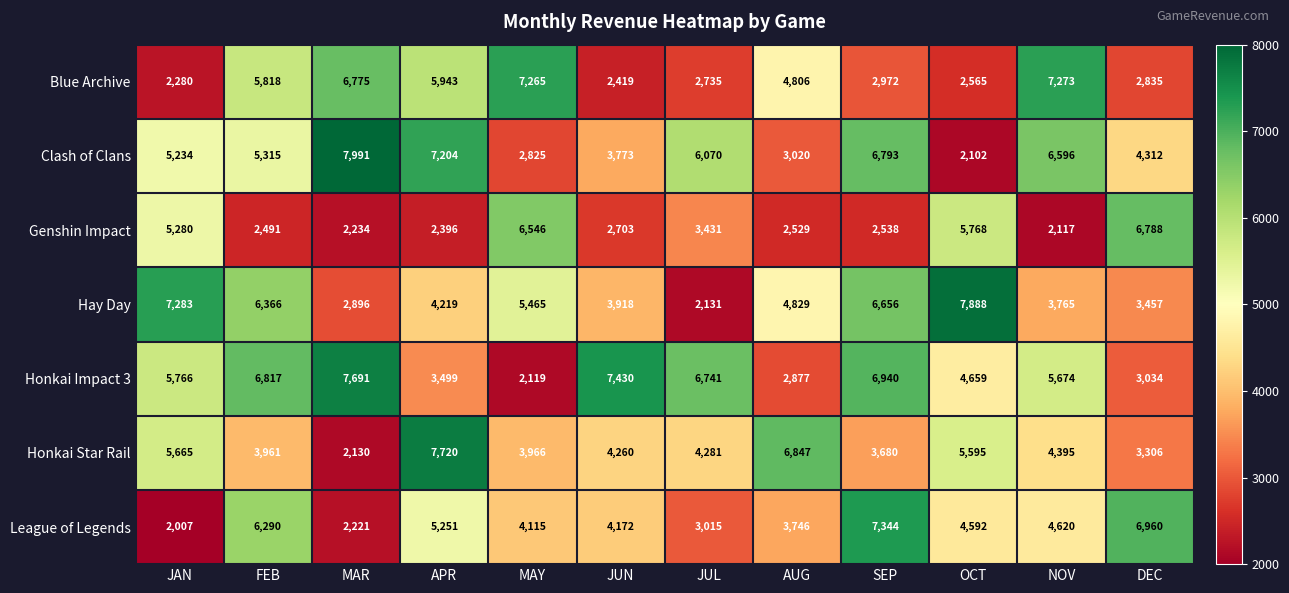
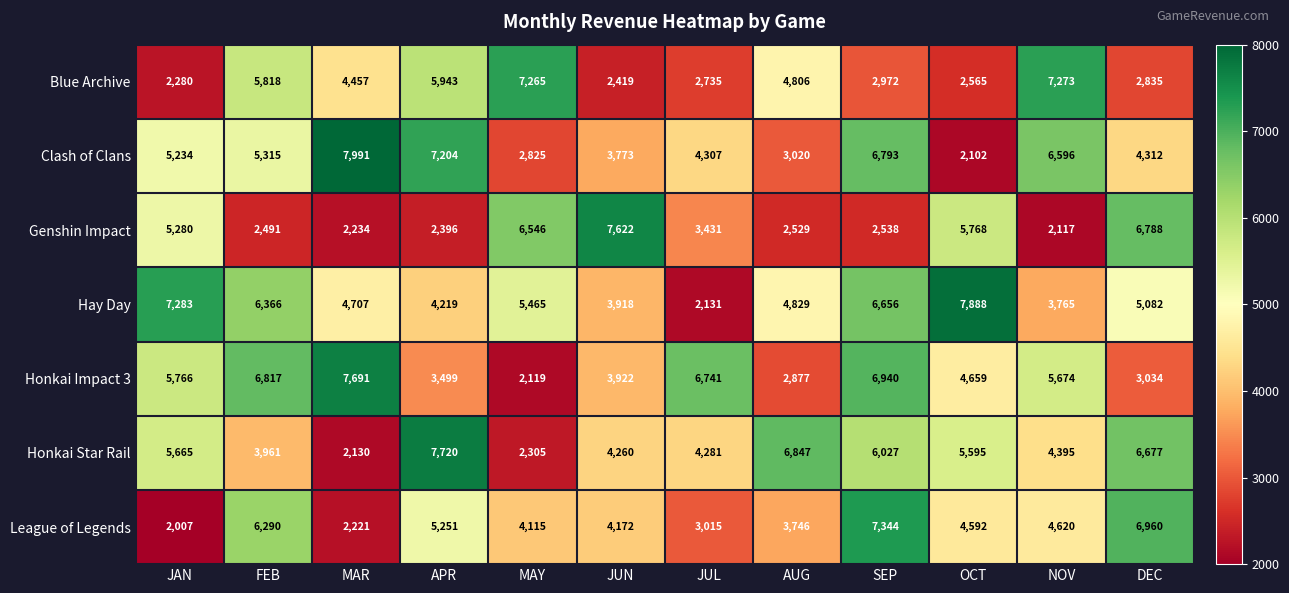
Blue Archive, MAR: 6,775 -> 4,457
Clash of Clans, JUL: 6,070 -> 4,307
Genshin Impact, JUN: 2,703 -> 7,622
Hay Day, MAR: 2,896 -> 4,707
Hay Day, DEC: 3,457 -> 5,082
Honkai Impact 3, JUN: 7,430 -> 3,922
Honkai Star Rail, MAY: 3,966 -> 2,305
Honkai Star Rail, SEP: 3,680 -> 6,027
Honkai Star Rail, DEC: 3,306 -> 6,677
